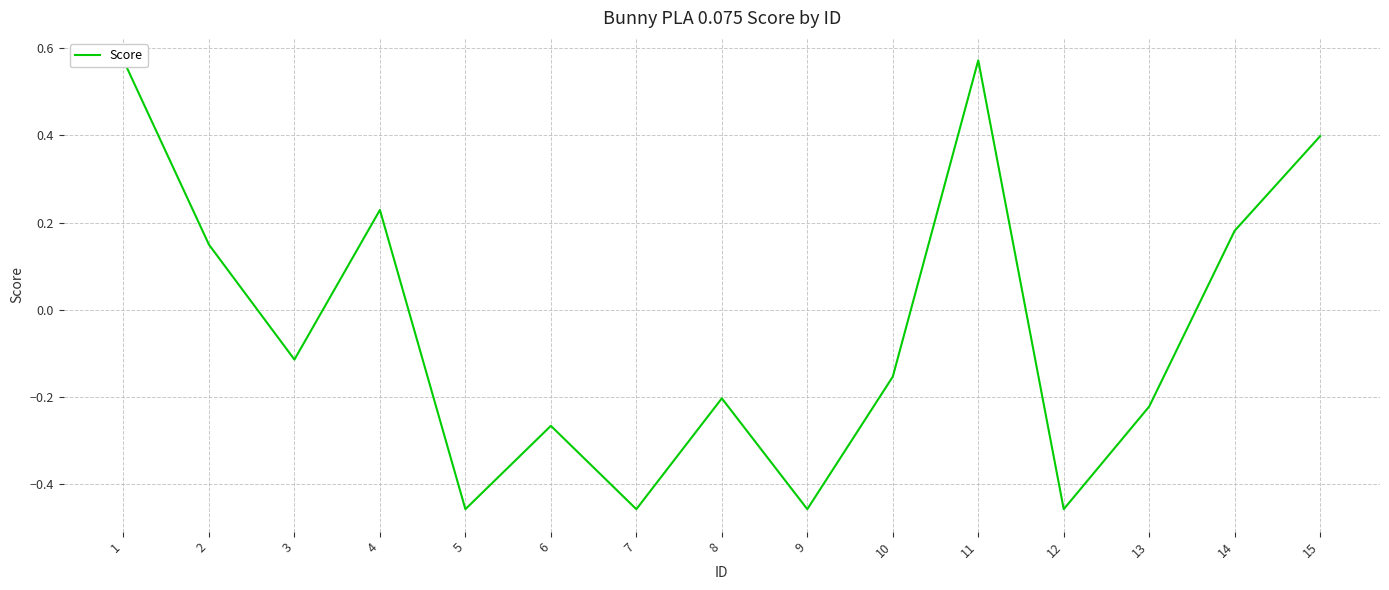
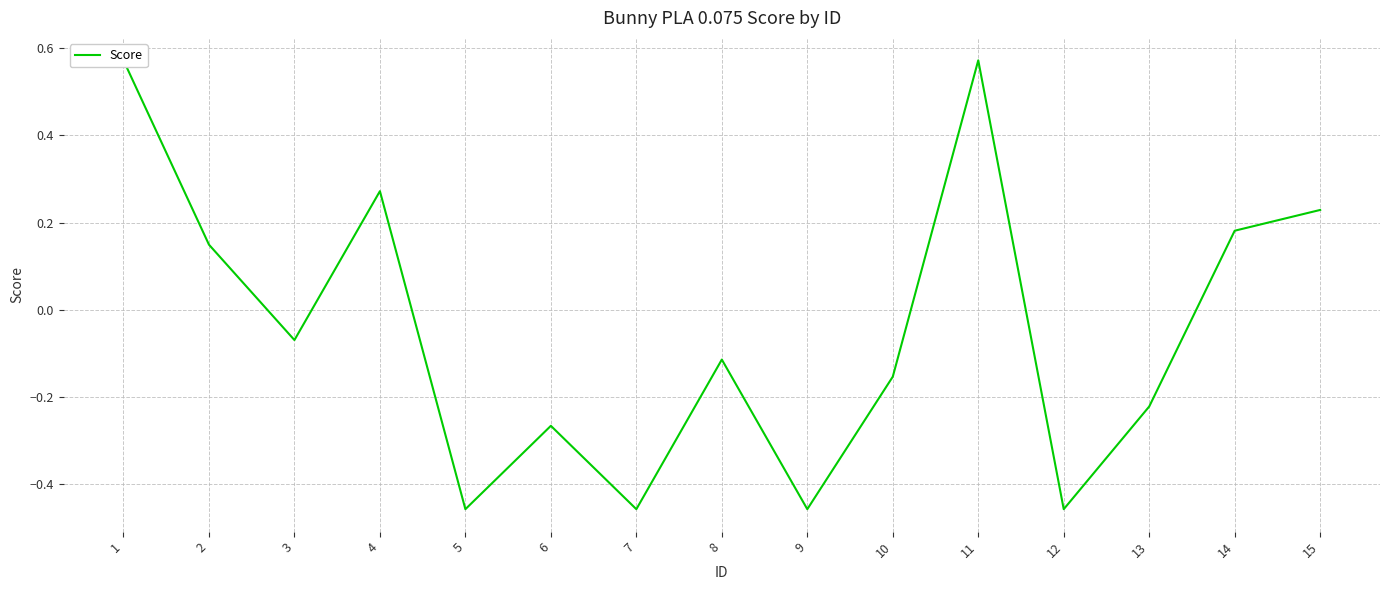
3: -0.11 -> -0.07
4: 0.23 -> 0.27
8: -0.20 -> -0.11
15: 0.40 -> 0.23
